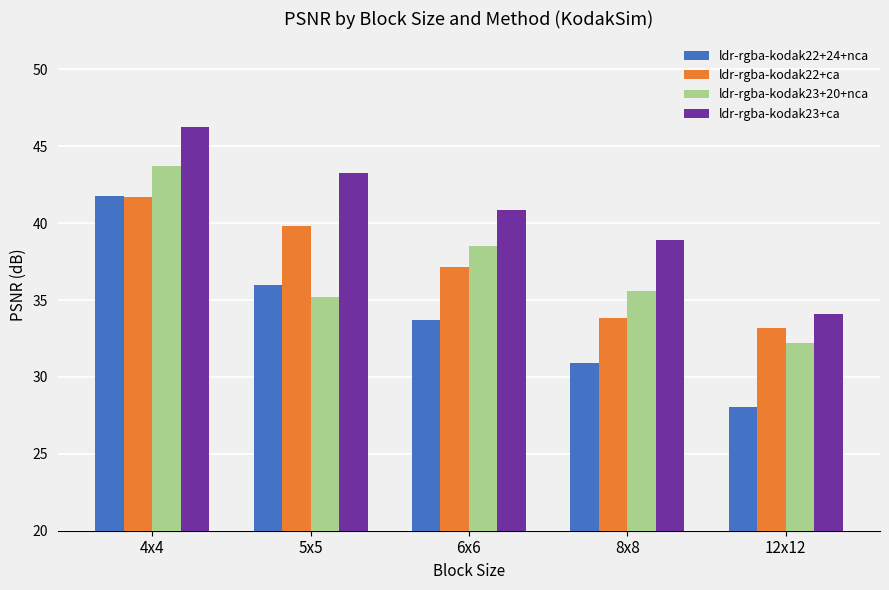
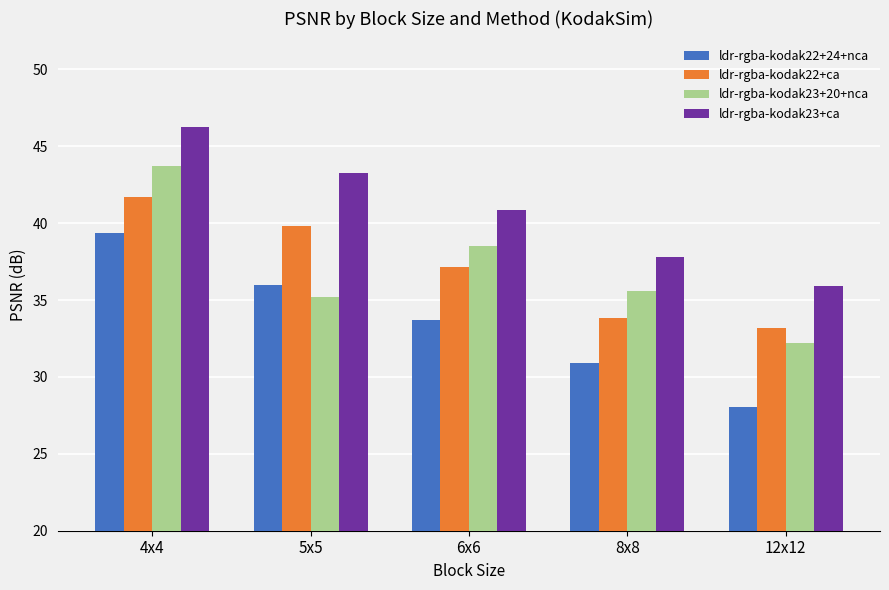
ldr-rgba-kodak22+24+nca, 4x4: 41.7 -> 39.3
ldr-rgba-kodak23+ca, 8x8: 38.9 -> 37.8
ldr-rgba-kodak23+ca, 12x12: 34.1 -> 35.9
